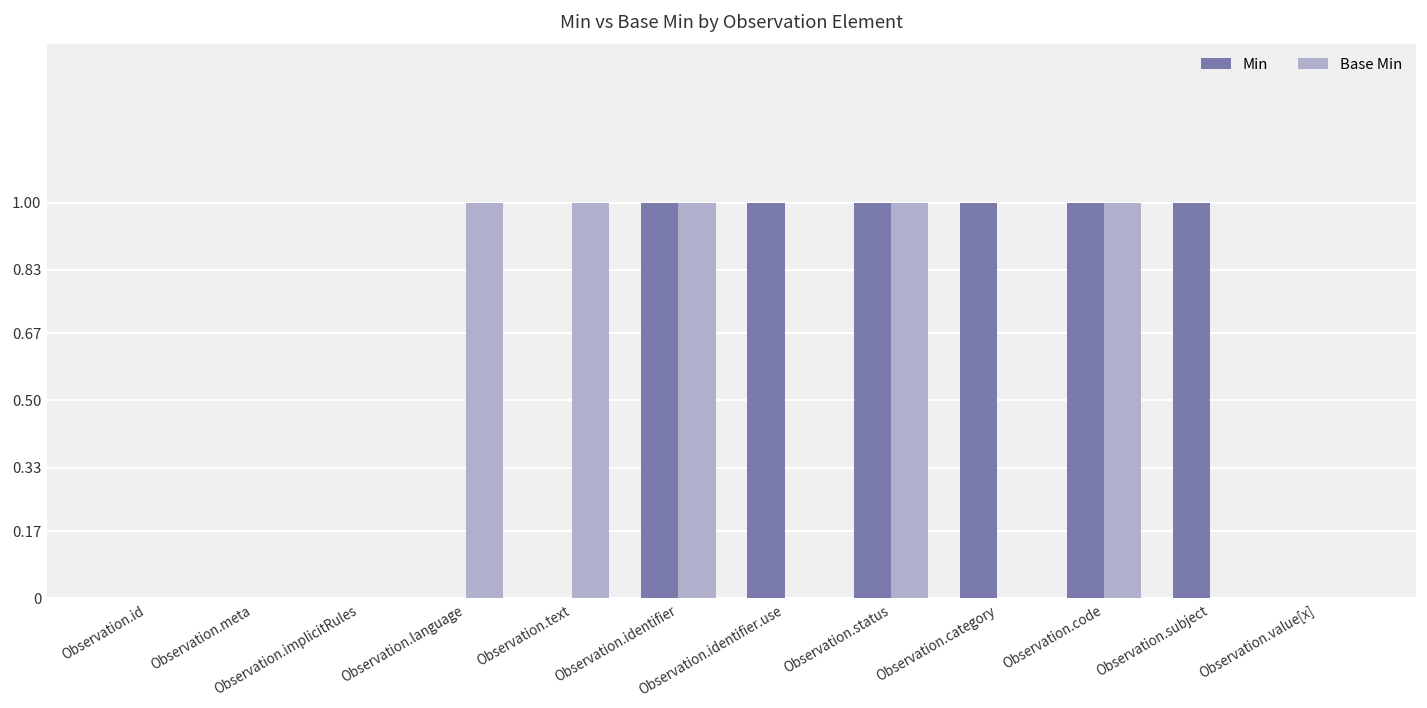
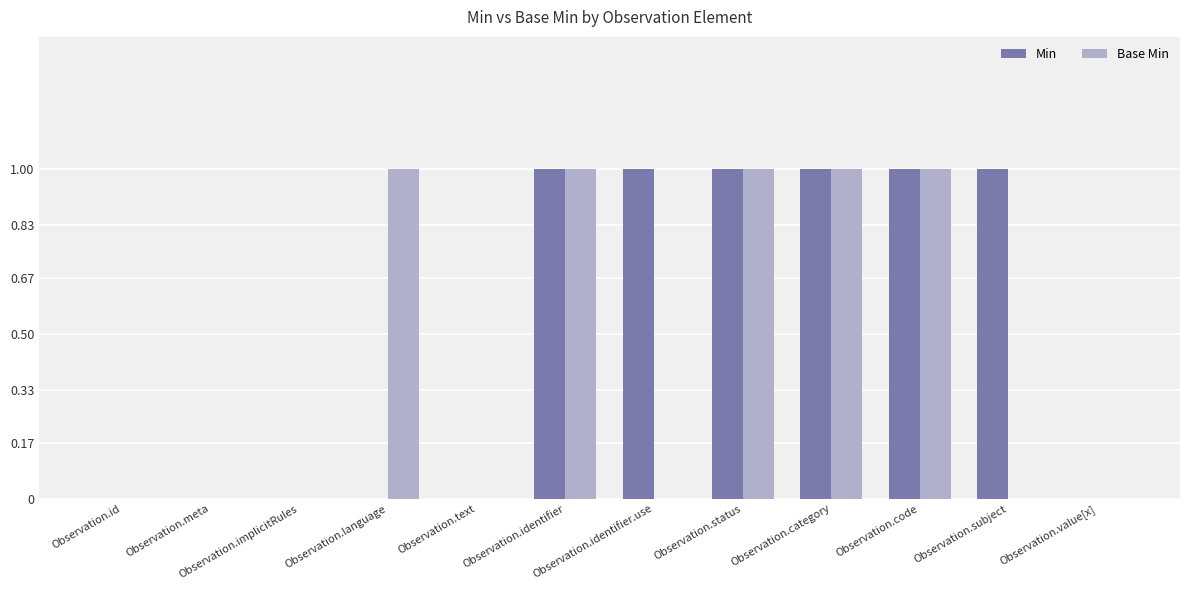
Base Min, Observation.text: 1 -> 0
Base Min, Observation.category: 0 -> 1
